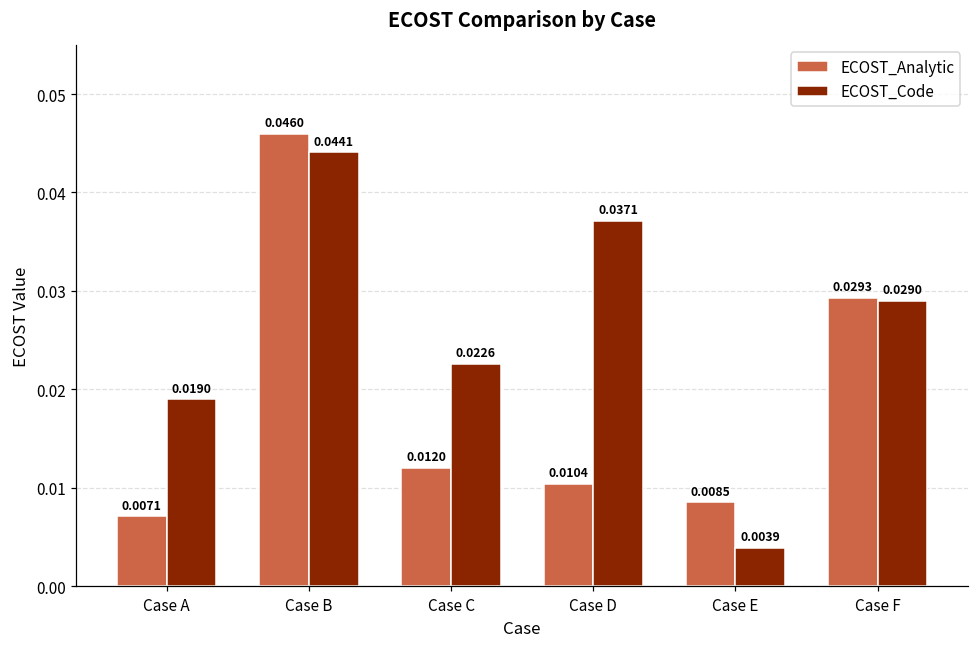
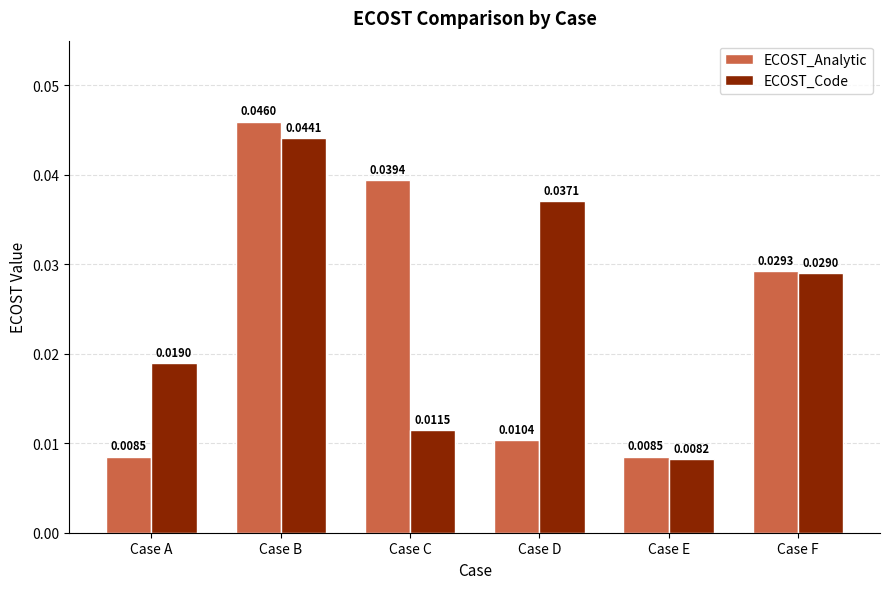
ECOST_Analytic, Case A: 0.0071 -> 0.0085
ECOST_Analytic, Case C: 0.0120 -> 0.0394
ECOST_Code, Case C: 0.0226 -> 0.0115
ECOST_Code, Case E: 0.0039 -> 0.0082
